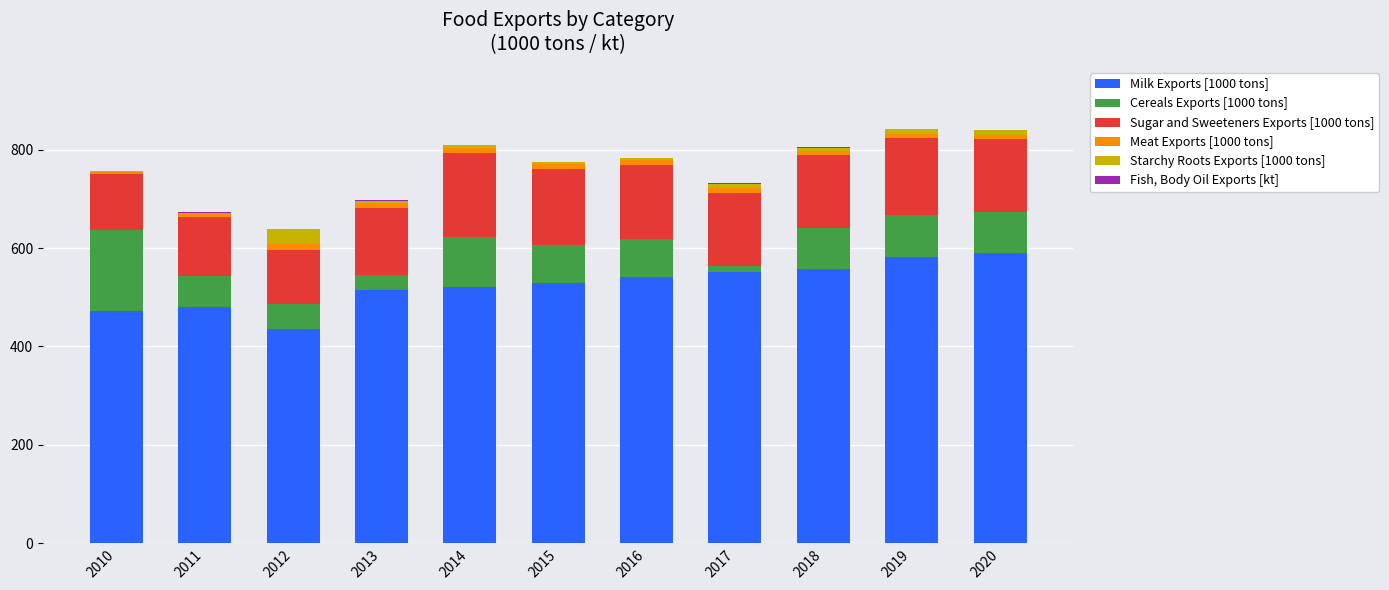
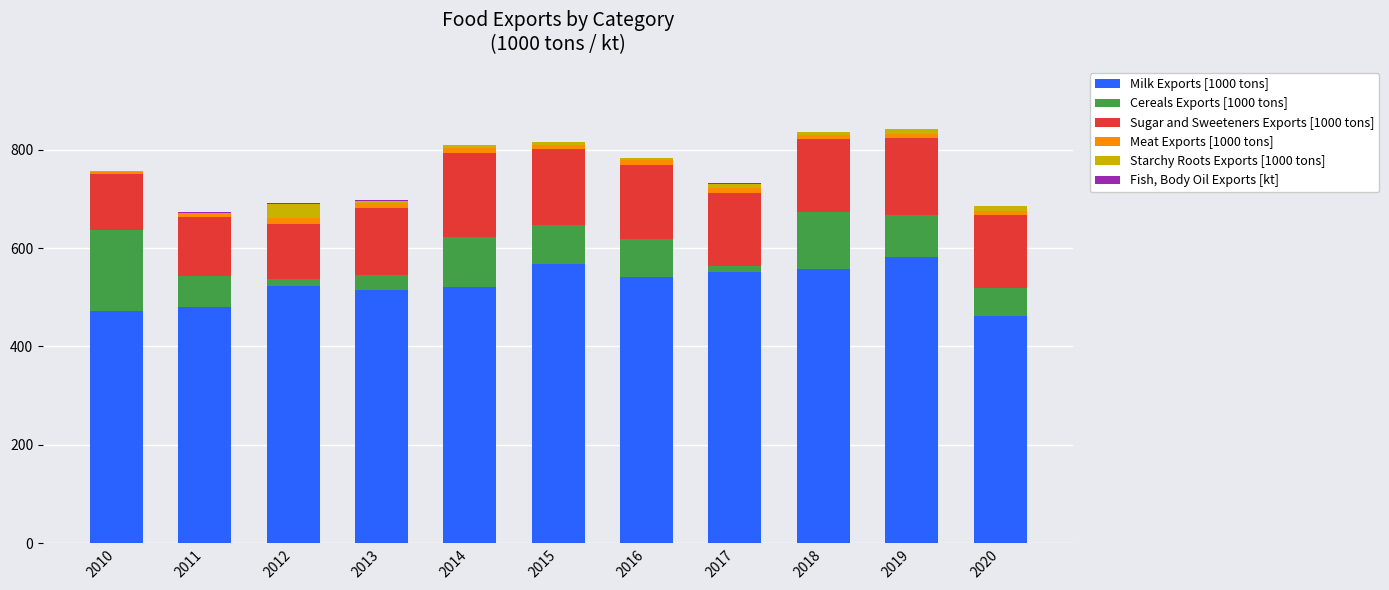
Milk Exports [1000 tons], 2012: 440 -> 520
Cereals Exports [1000 tons], 2012: 50 -> 20
Milk Exports [1000 tons], 2015: 530 -> 570
Cereals Exports [1000 tons], 2018: 80 -> 120
Milk Exports [1000 tons], 2020: 590 -> 460
Cereals Exports [1000 tons], 2020: 80 -> 60
